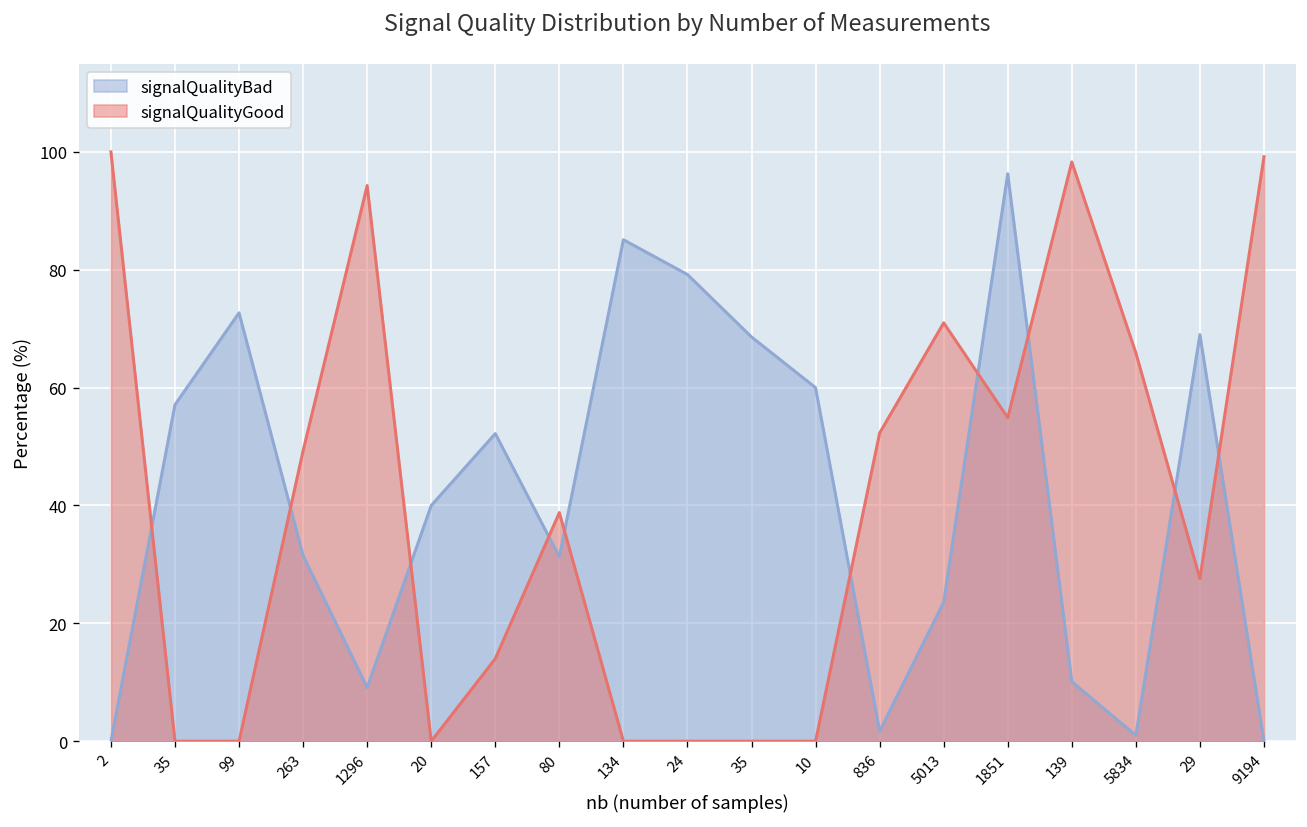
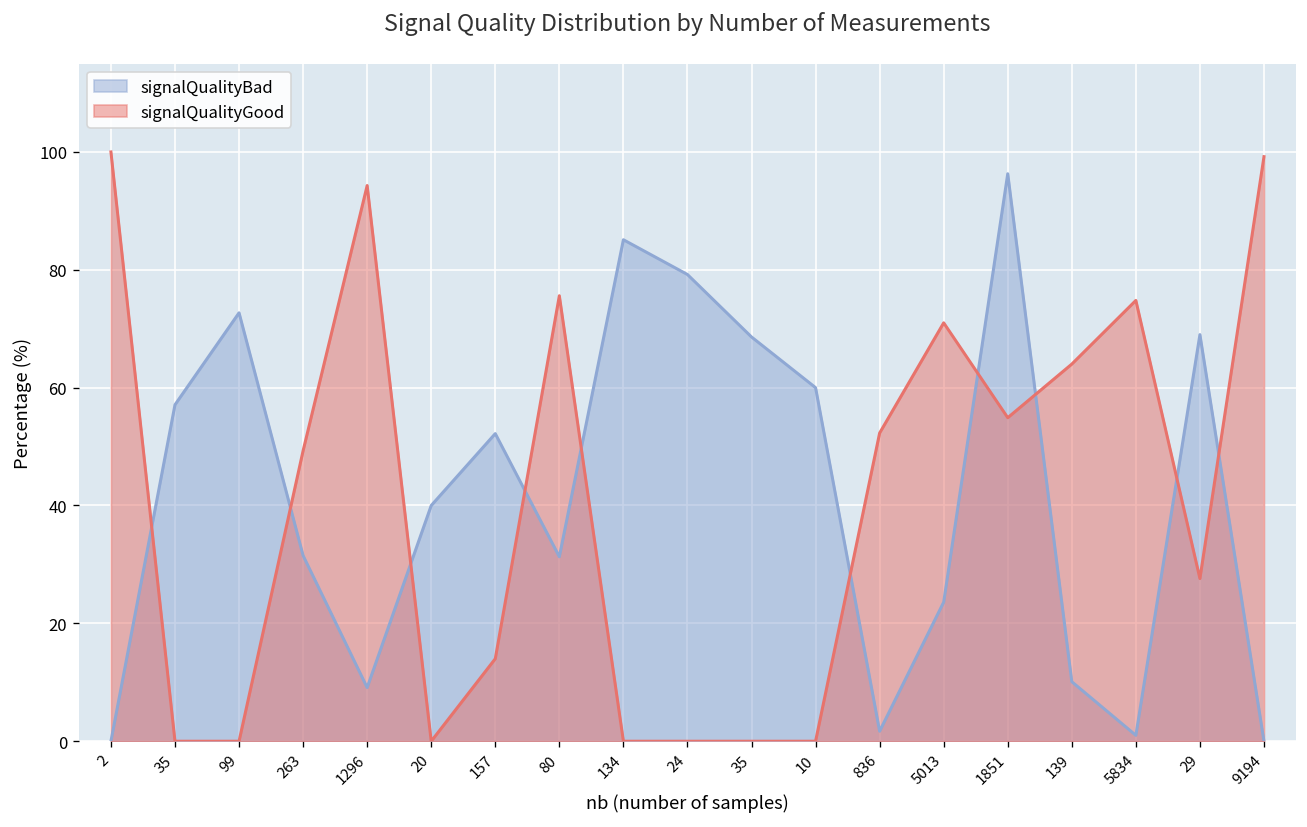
signalQualityGood, 80: 39 -> 76
signalQualityGood, 139: 98 -> 64
signalQualityGood, 5834: 66 -> 75
